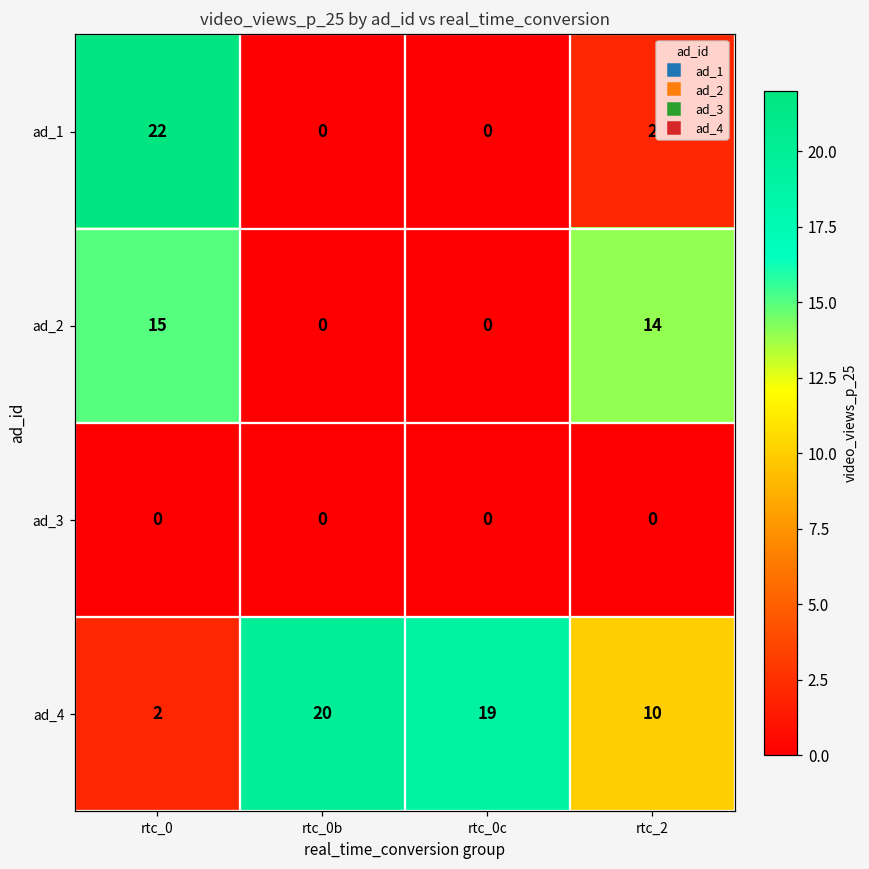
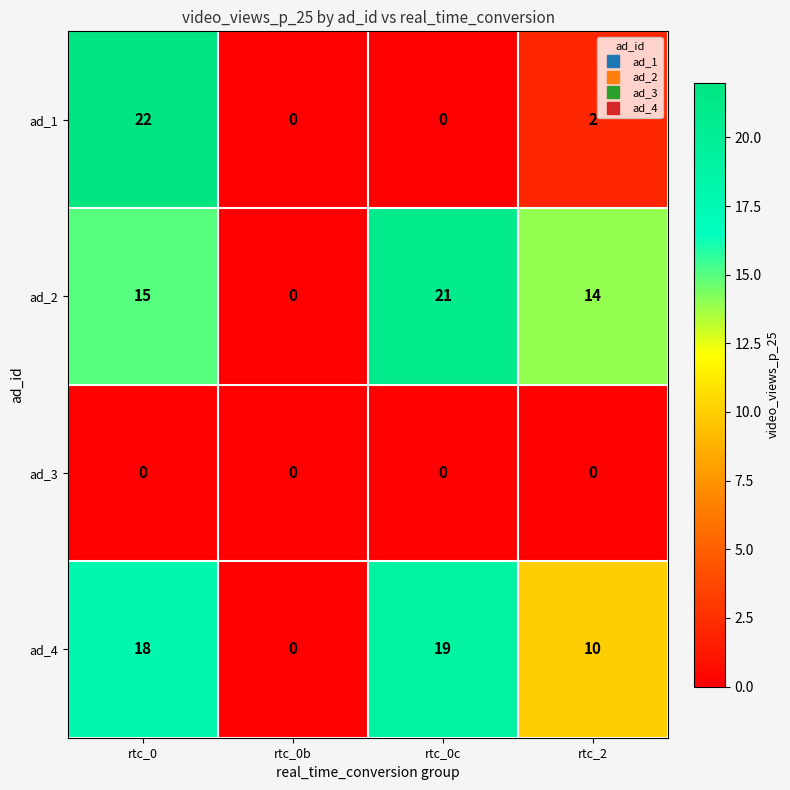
ad_2, rtc_0c: 0 -> 21
ad_4, rtc_0: 2 -> 18
ad_4, rtc_0b: 20 -> 0
